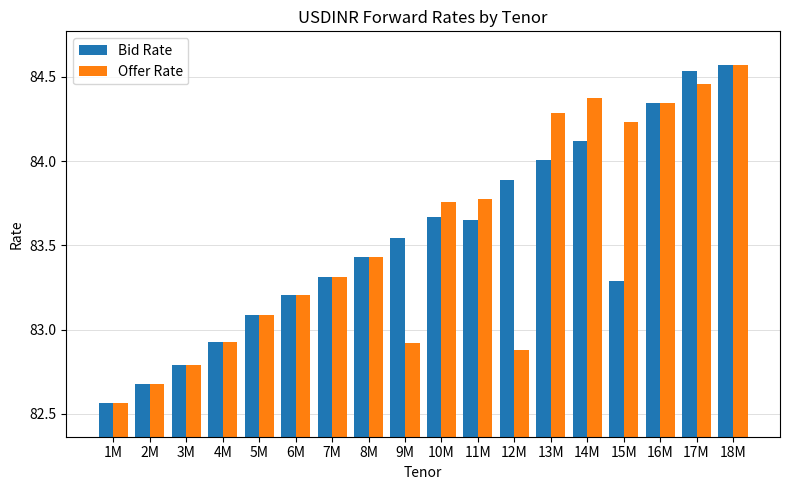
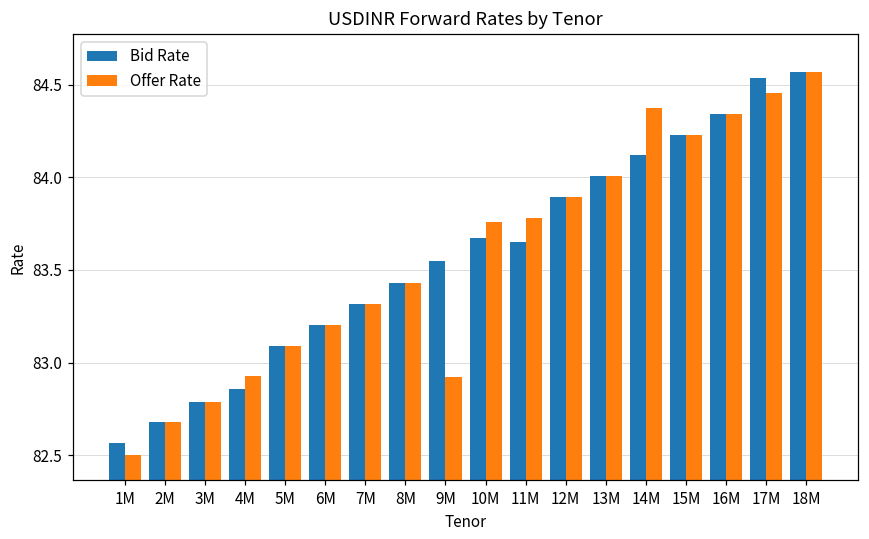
Offer Rate, 1M: 82.56 -> 82.50
Bid Rate, 4M: 82.93 -> 82.86
Offer Rate, 12M: 82.88 -> 83.89
Offer Rate, 13M: 84.29 -> 84.00
Bid Rate, 15M: 83.29 -> 84.23
